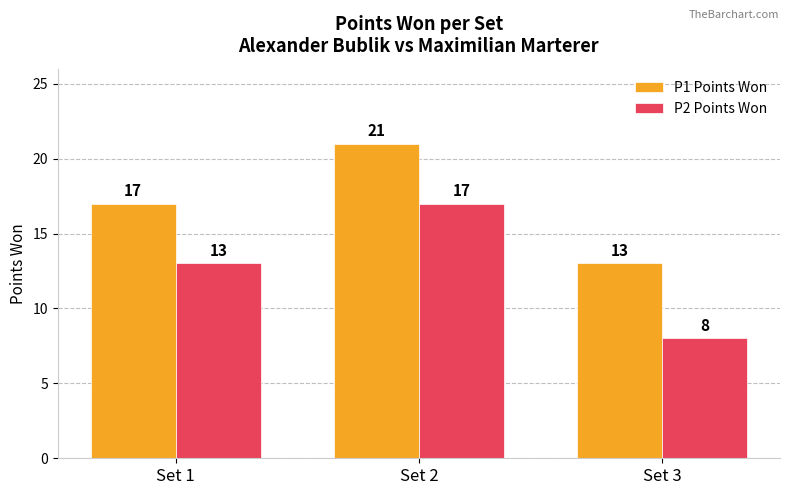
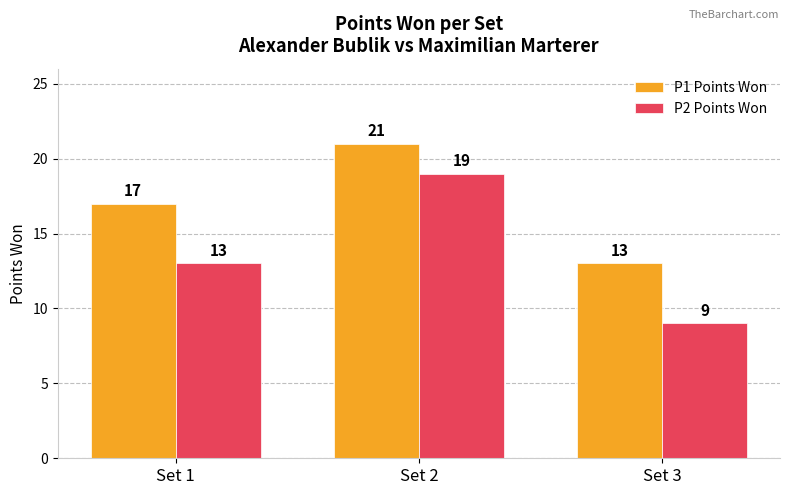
P2 Points Won, Set 2: 17 -> 19
P2 Points Won, Set 3: 8 -> 9
